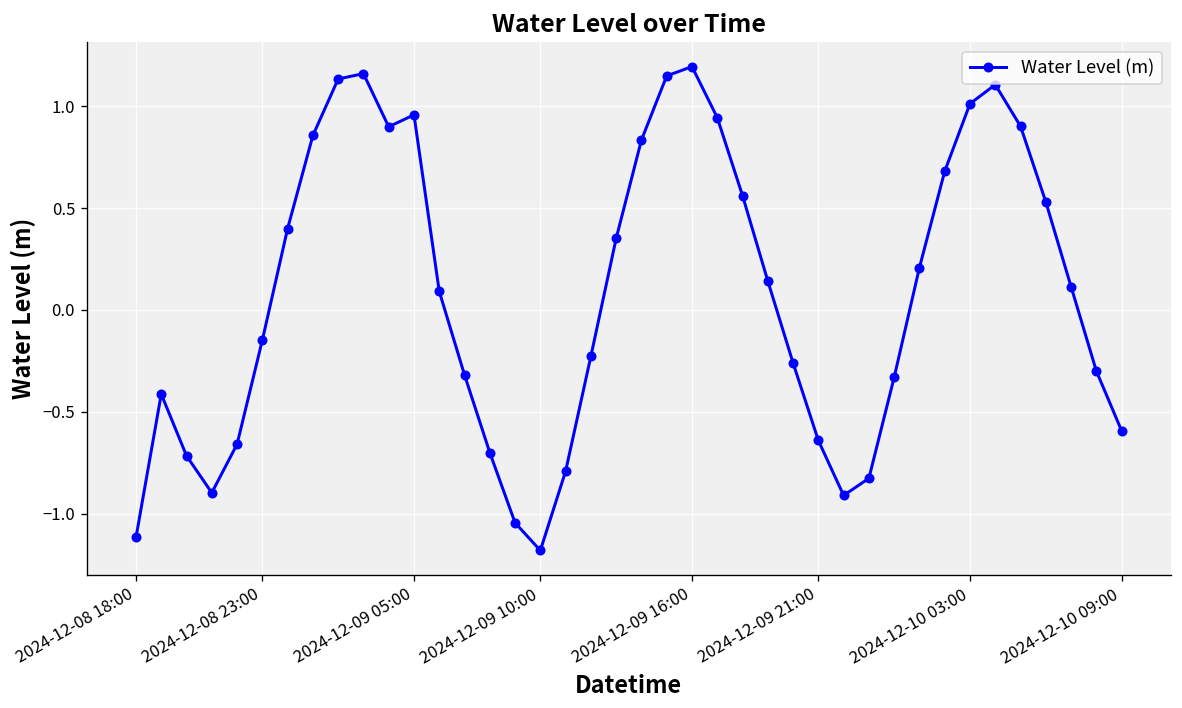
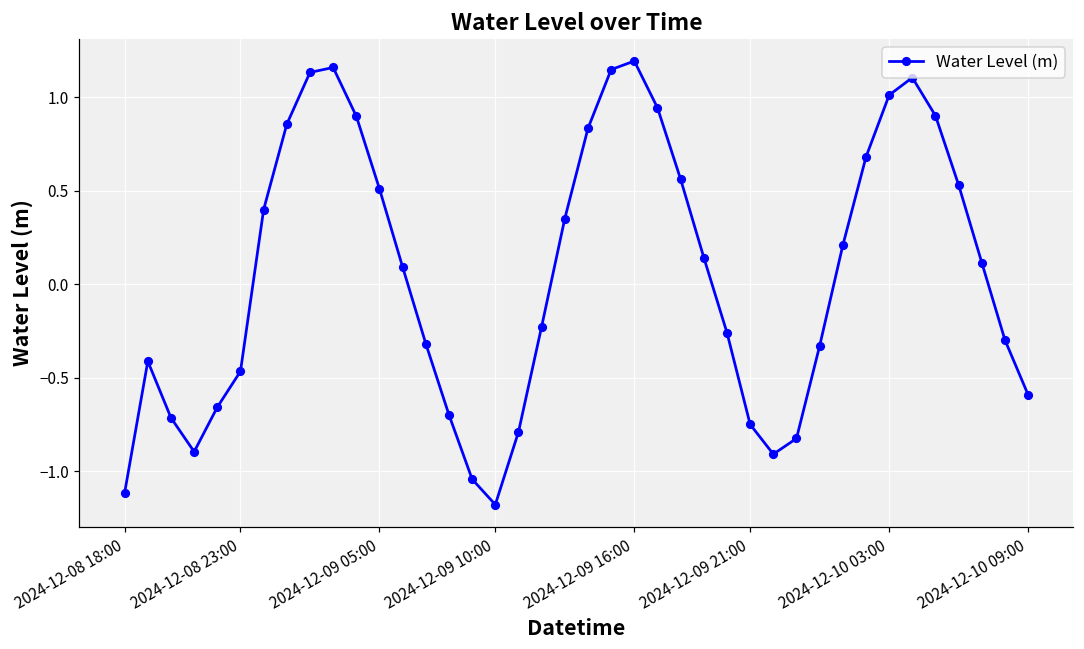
2024-12-08 23:00: -0.15 -> -0.47
2024-12-09 05:00: 0.96 -> 0.51
2024-12-09 21:00: -0.64 -> -0.75
